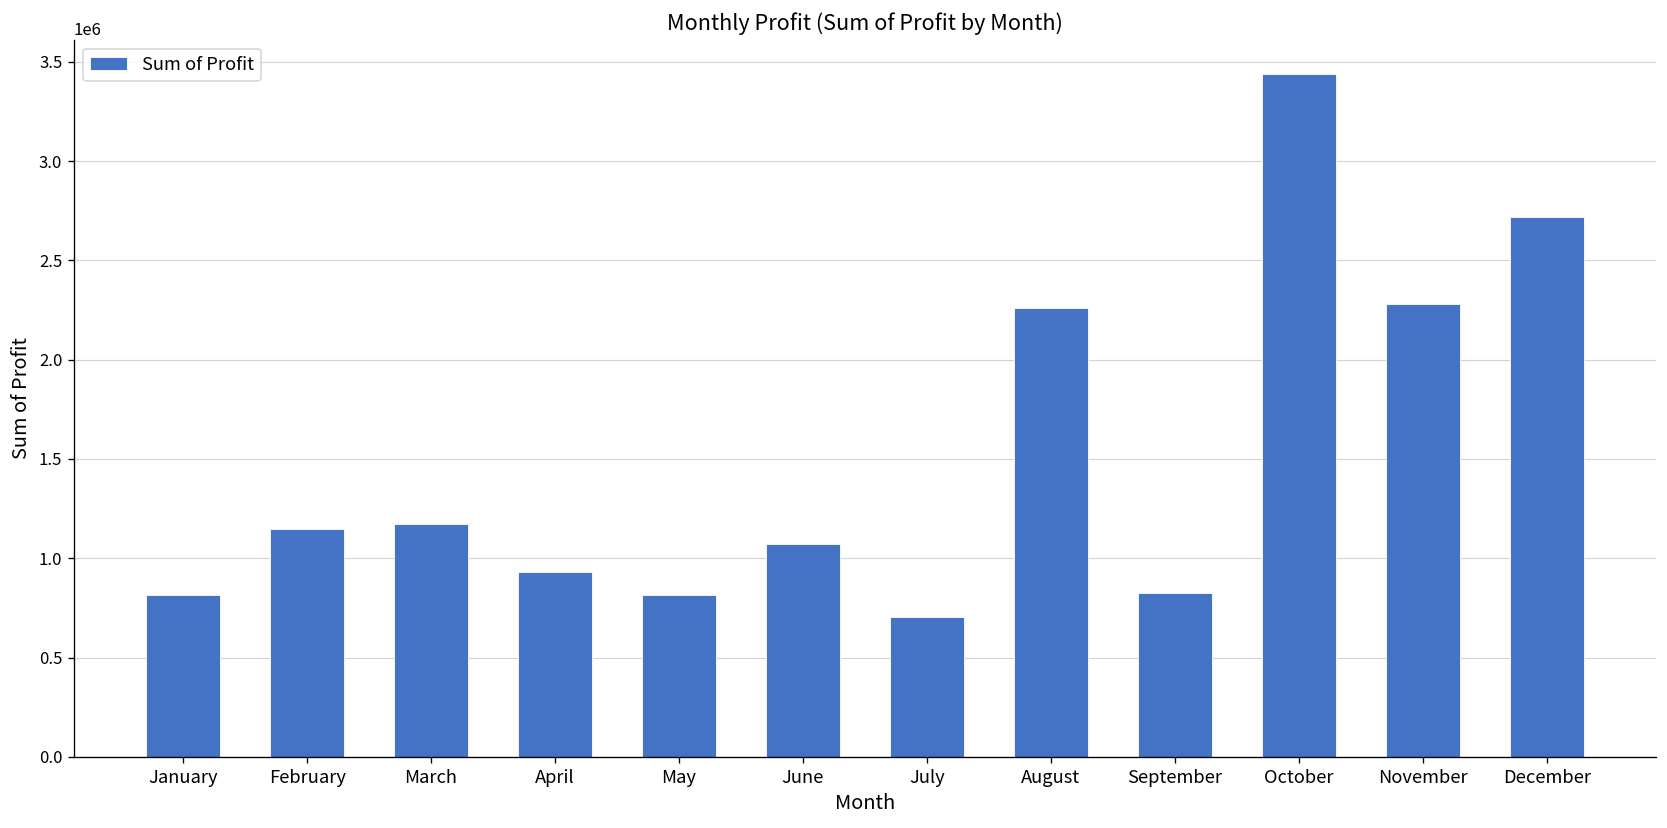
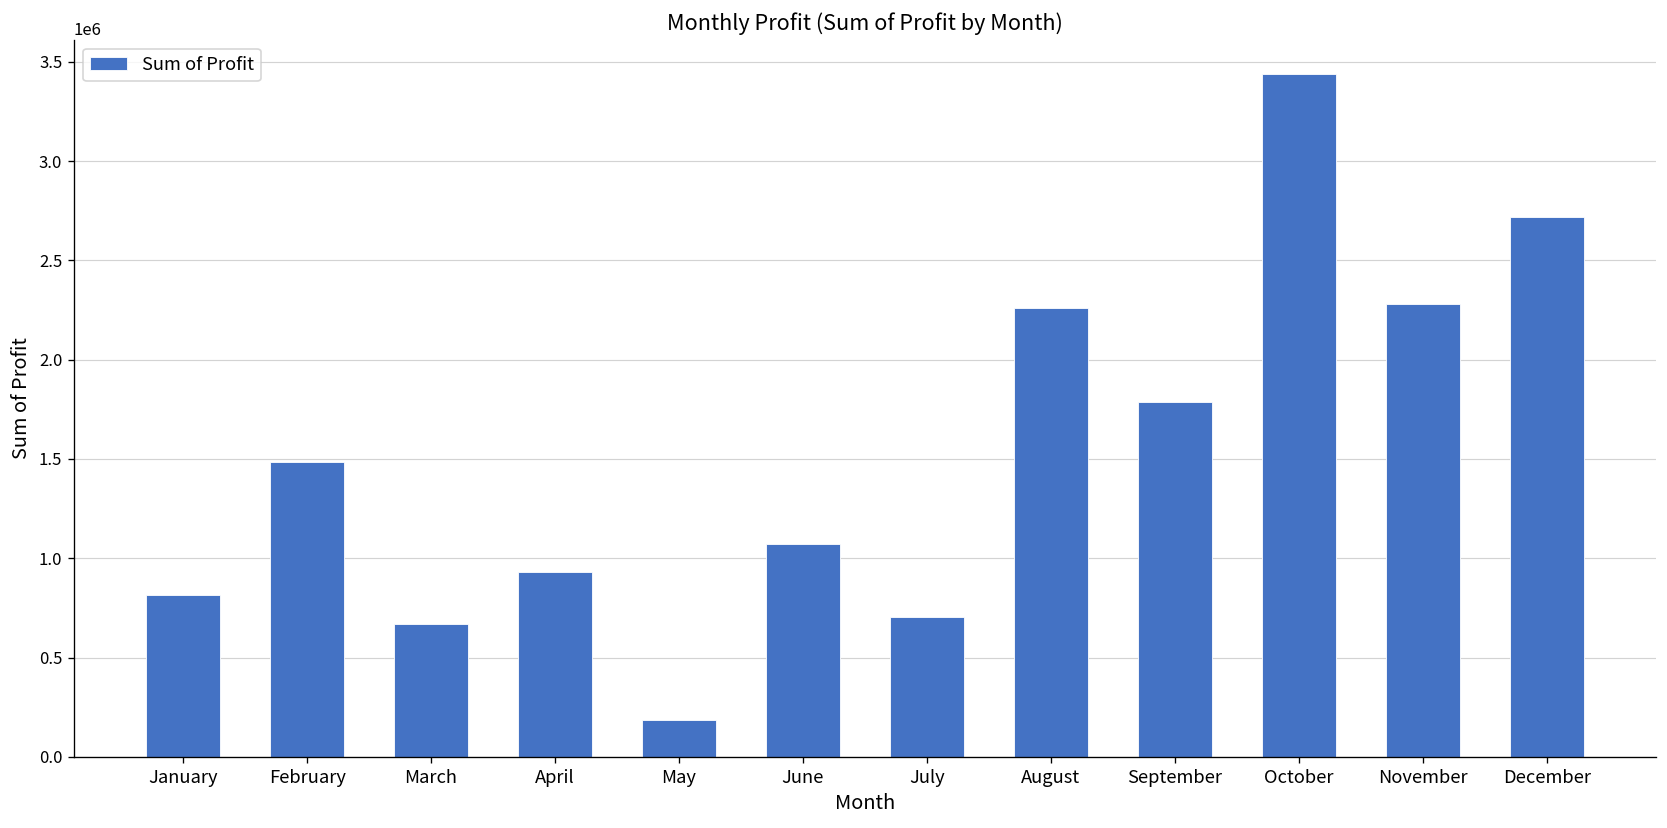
February: 1150000 -> 1480000
March: 1170000 -> 670000
May: 820000 -> 190000
September: 820000 -> 1790000
